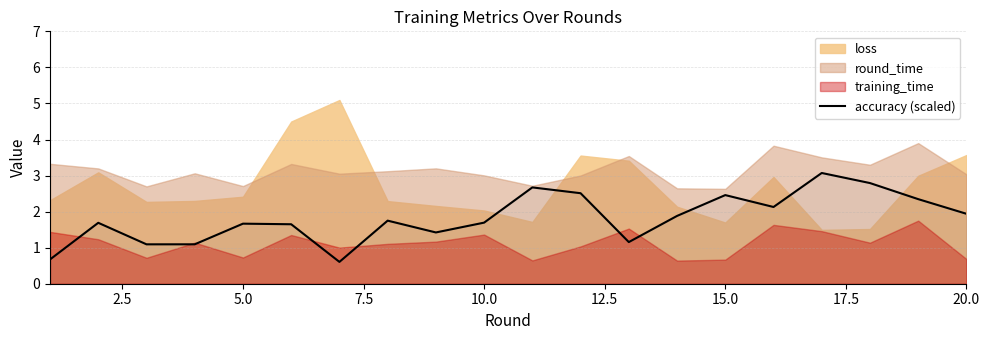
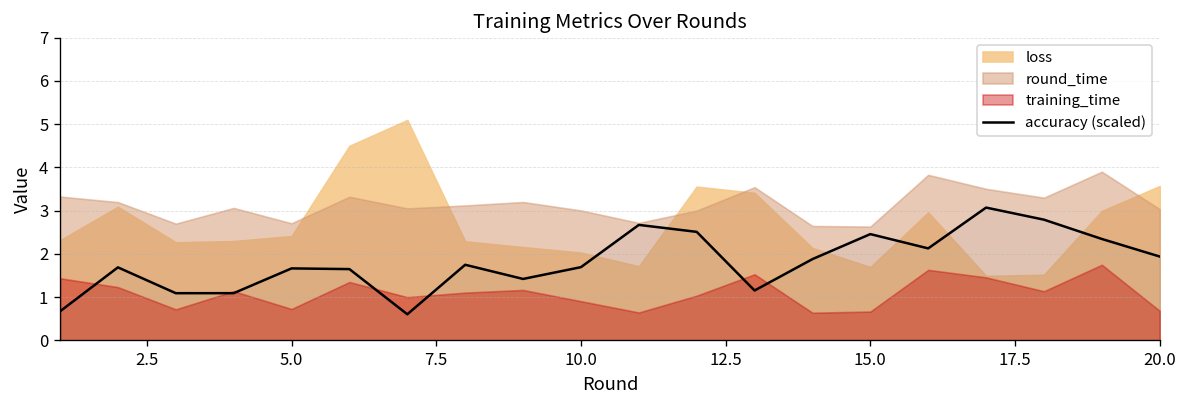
training_time, 10.0: 1.4 -> 0.9
